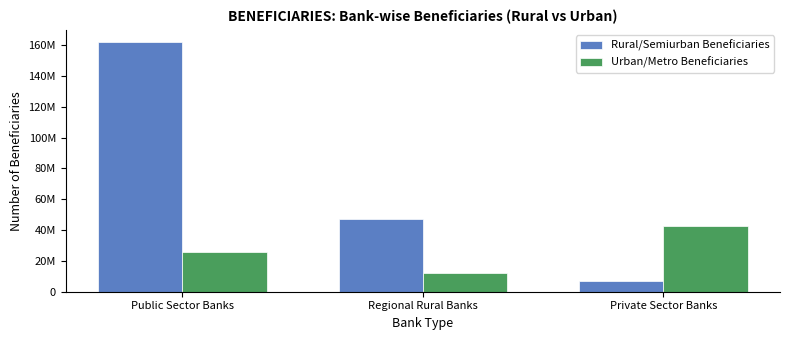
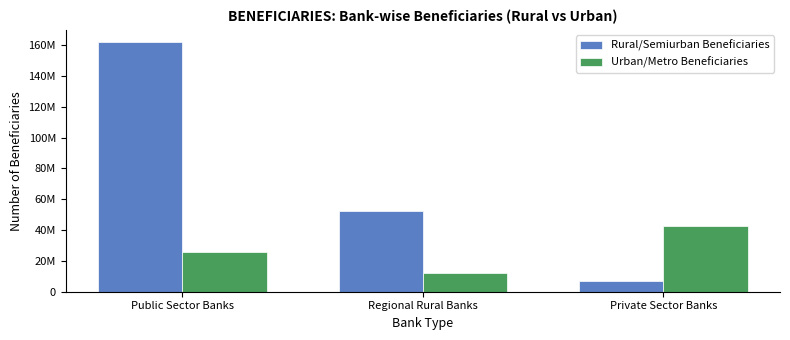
Rural/Semiurban Beneficiaries, Regional Rural Banks: 47000000 -> 52000000
